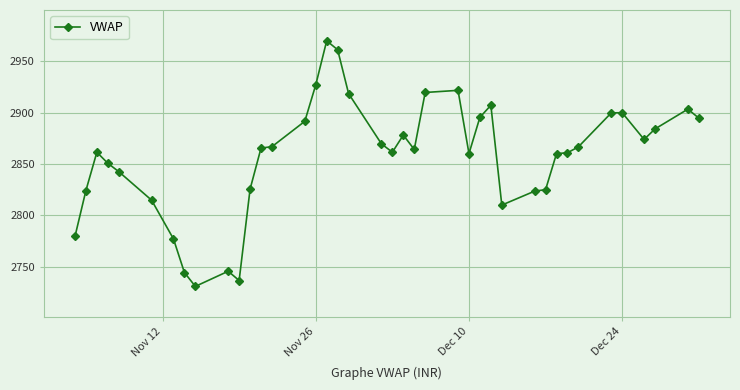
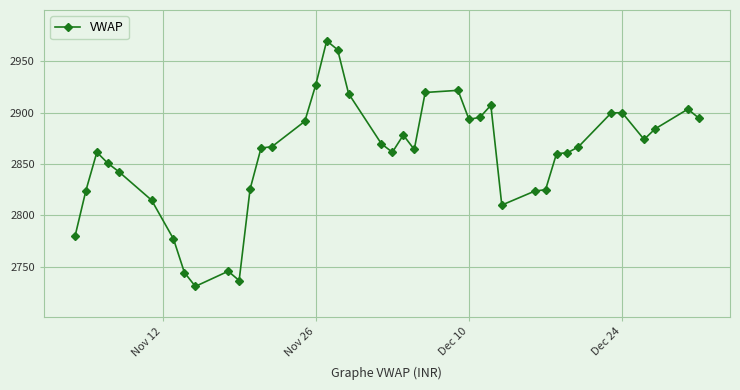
Dec 10: 2860 -> 2893
